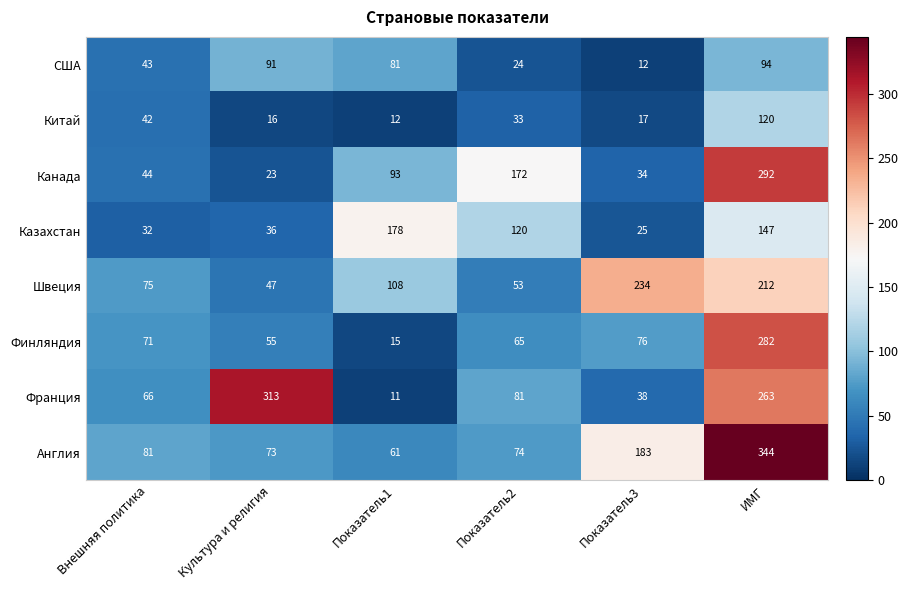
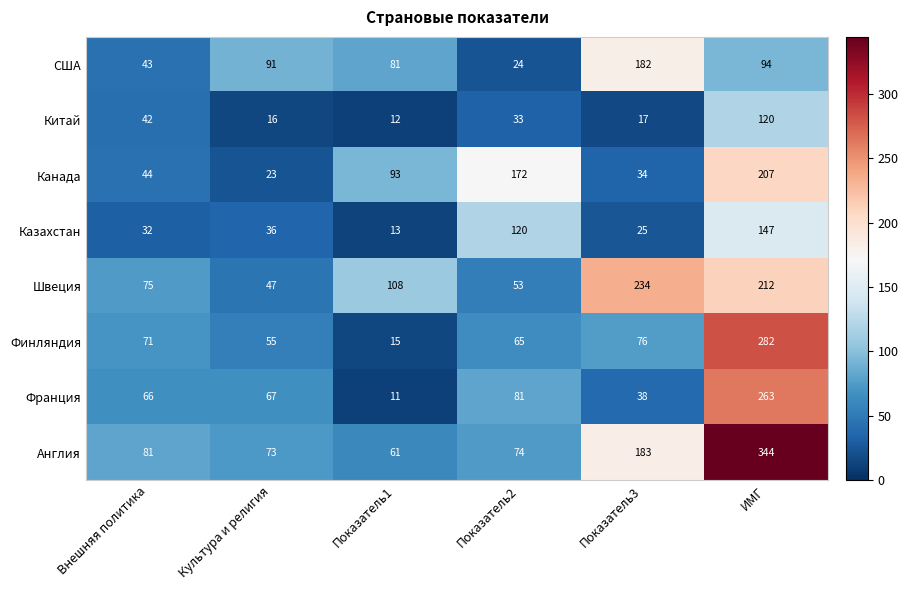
США, Показатель3: 12 -> 182
Канада, ИМГ: 292 -> 207
Казахстан, Показатель1: 178 -> 13
Франция, Культура и религия: 313 -> 67
